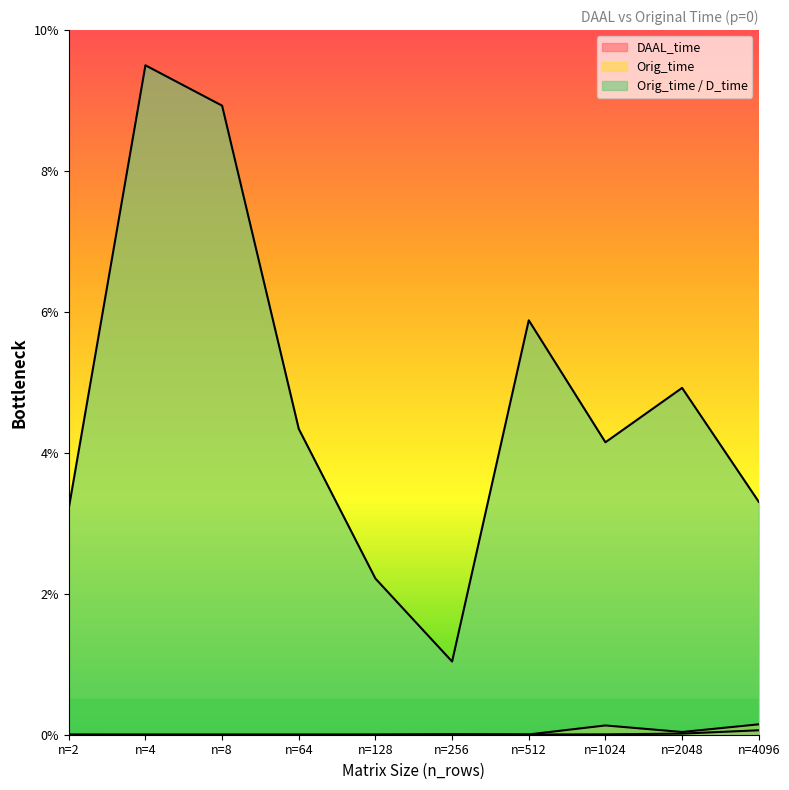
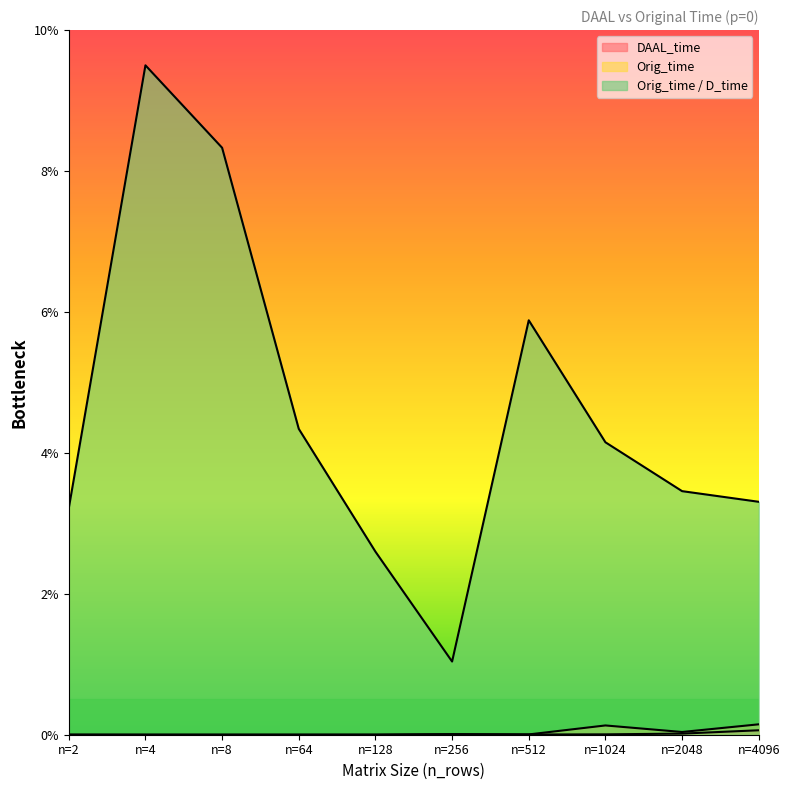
Orig_time / D_time, n=8: 8.9% -> 8.3%
Orig_time / D_time, n=128: 2.2% -> 2.6%
Orig_time / D_time, n=2048: 4.9% -> 3.5%
